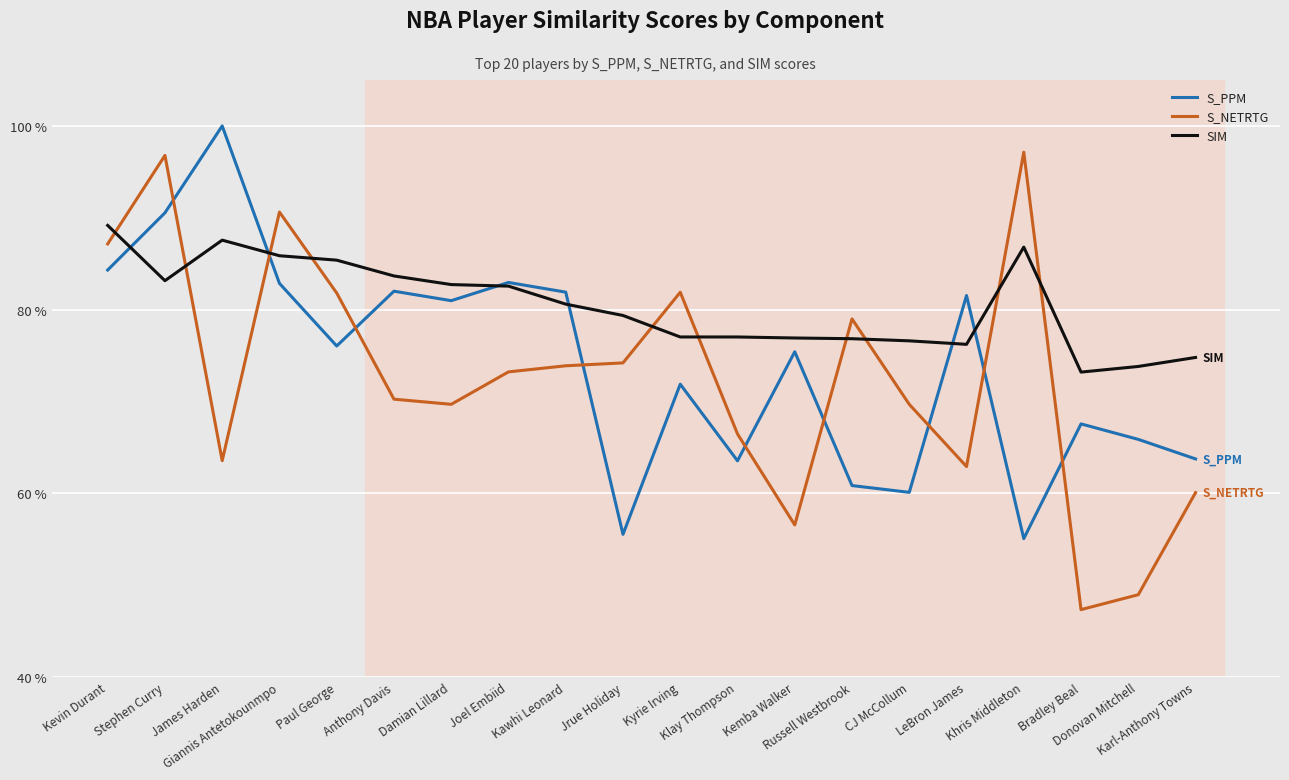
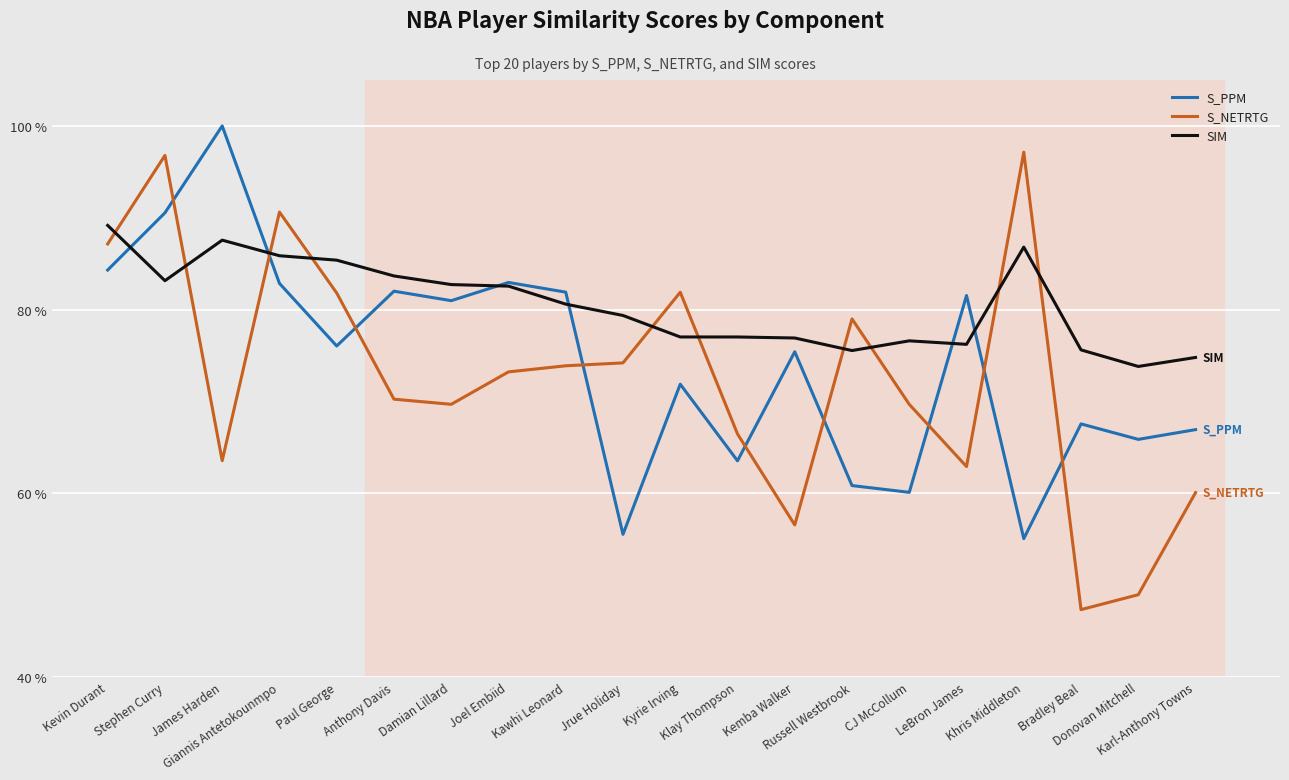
SIM, Russell Westbrook: 77 % -> 76 %
SIM, Bradley Beal: 73 % -> 76 %
S_PPM, Karl-Anthony Towns: 64 % -> 67 %
